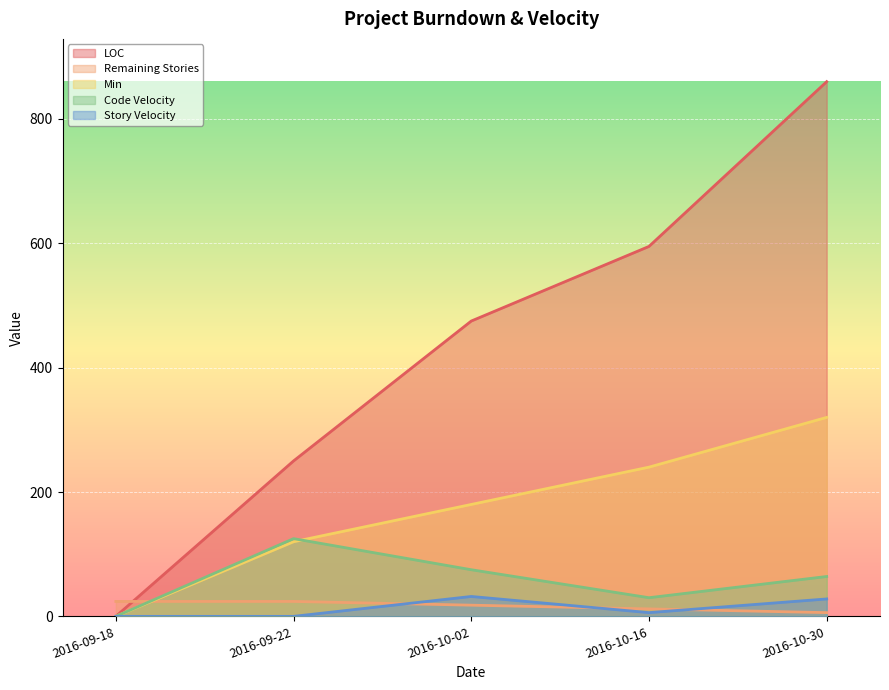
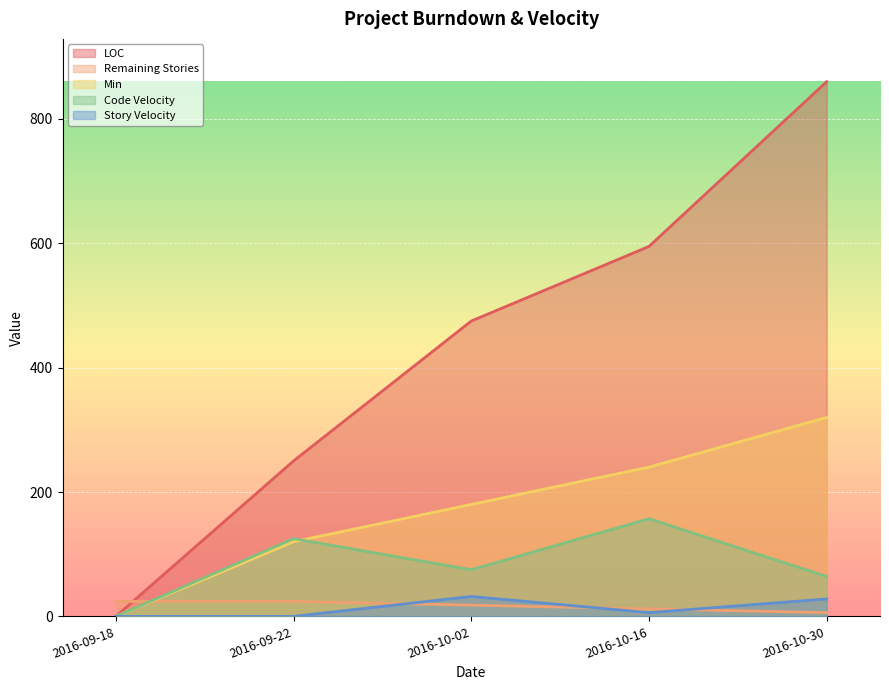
Code Velocity, 2016-10-16: 30 -> 160
